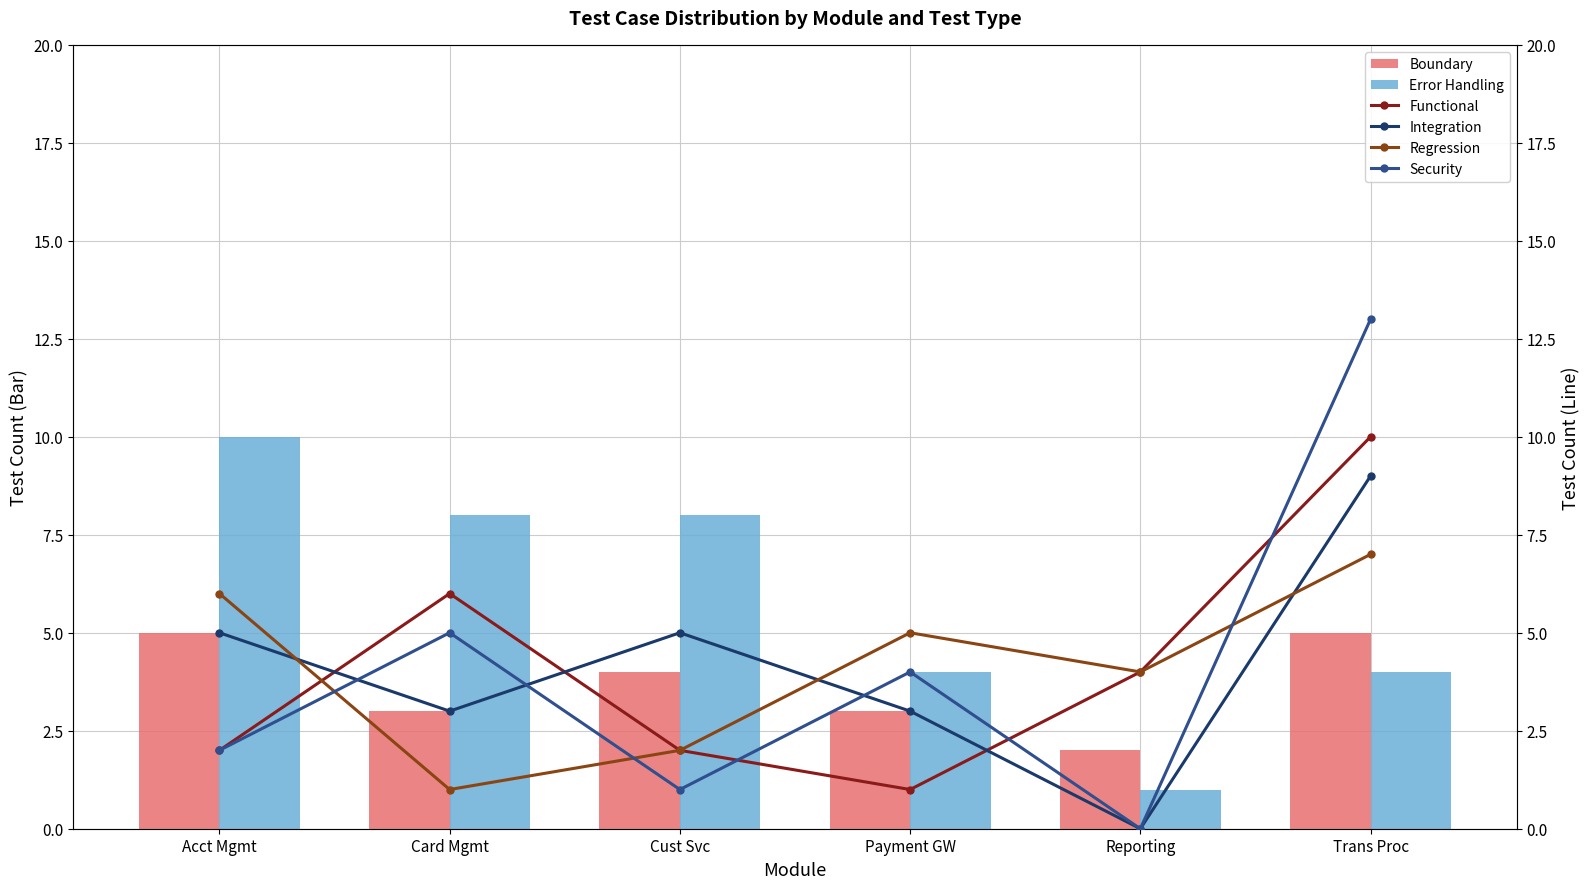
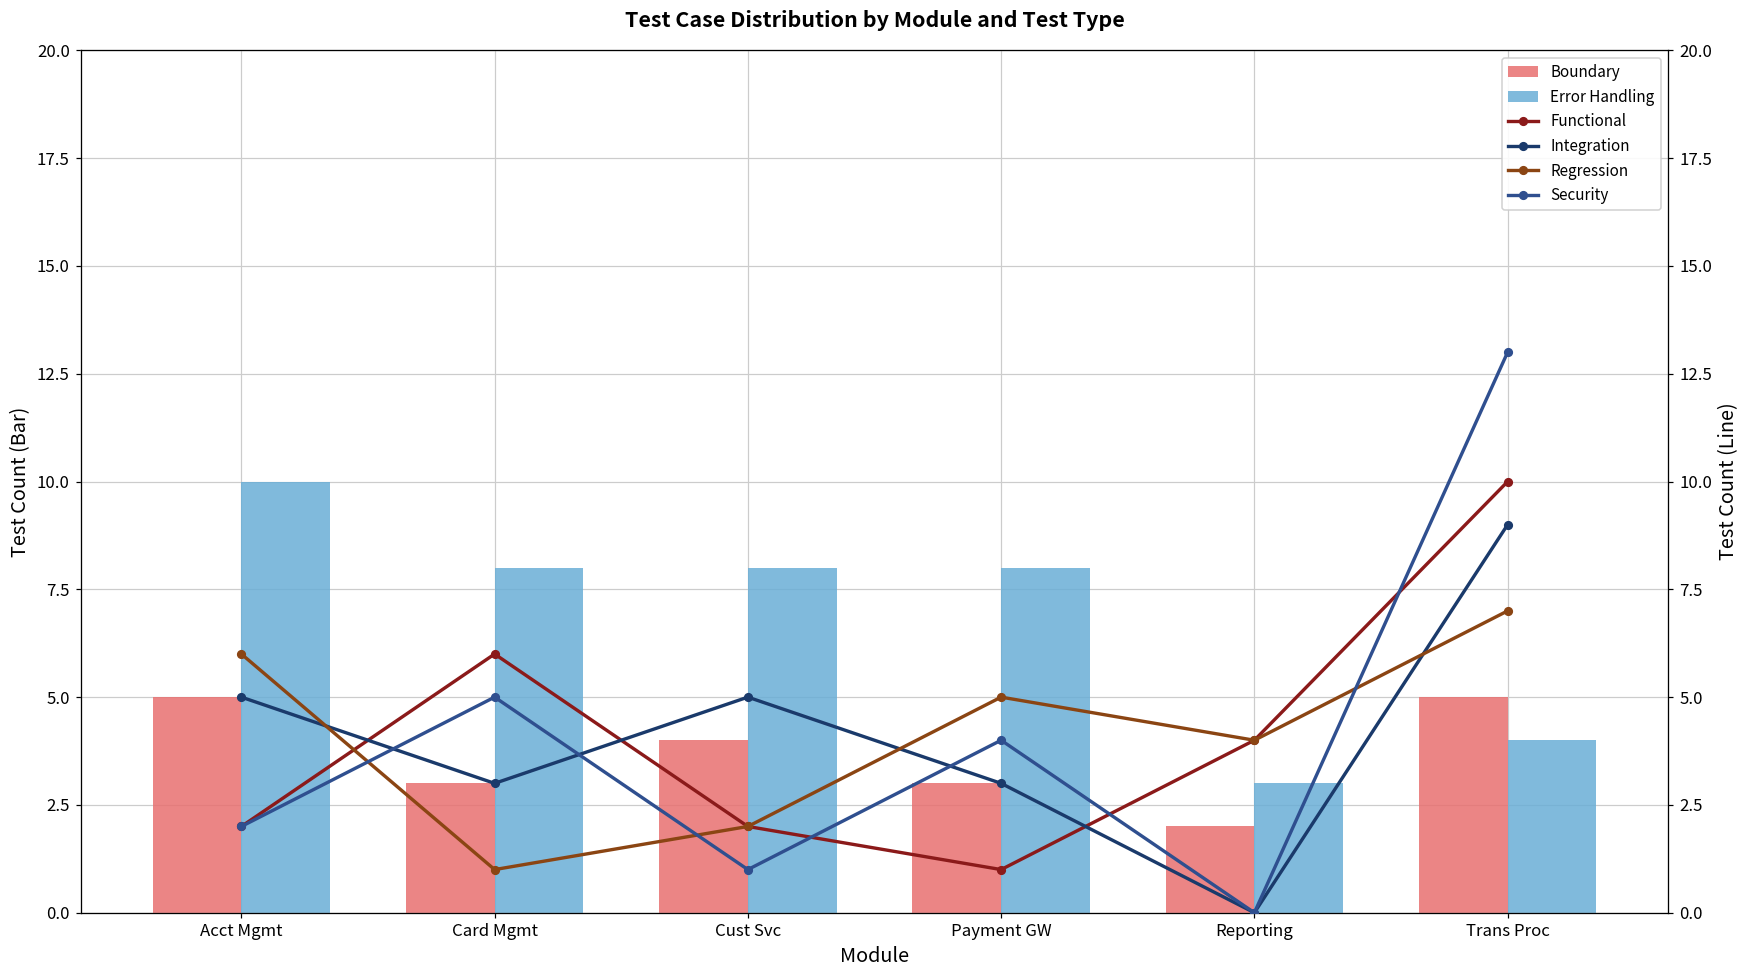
Error Handling, Payment GW: 4 -> 8
Error Handling, Reporting: 1 -> 3
